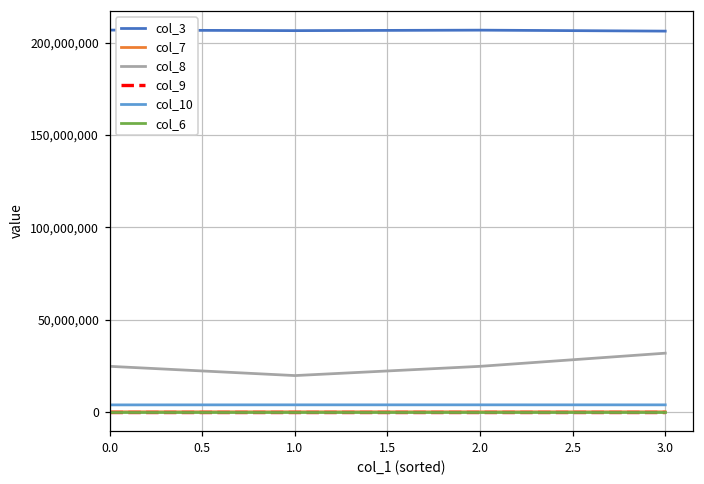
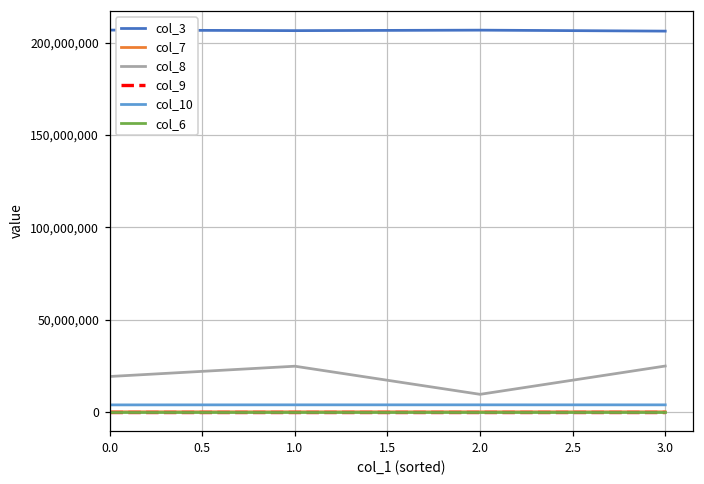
col_8, 0.0: 25,000,000 -> 19,000,000
col_8, 1.0: 20,000,000 -> 25,000,000
col_8, 2.0: 25,000,000 -> 9,000,000
col_8, 3.0: 32,000,000 -> 25,000,000
